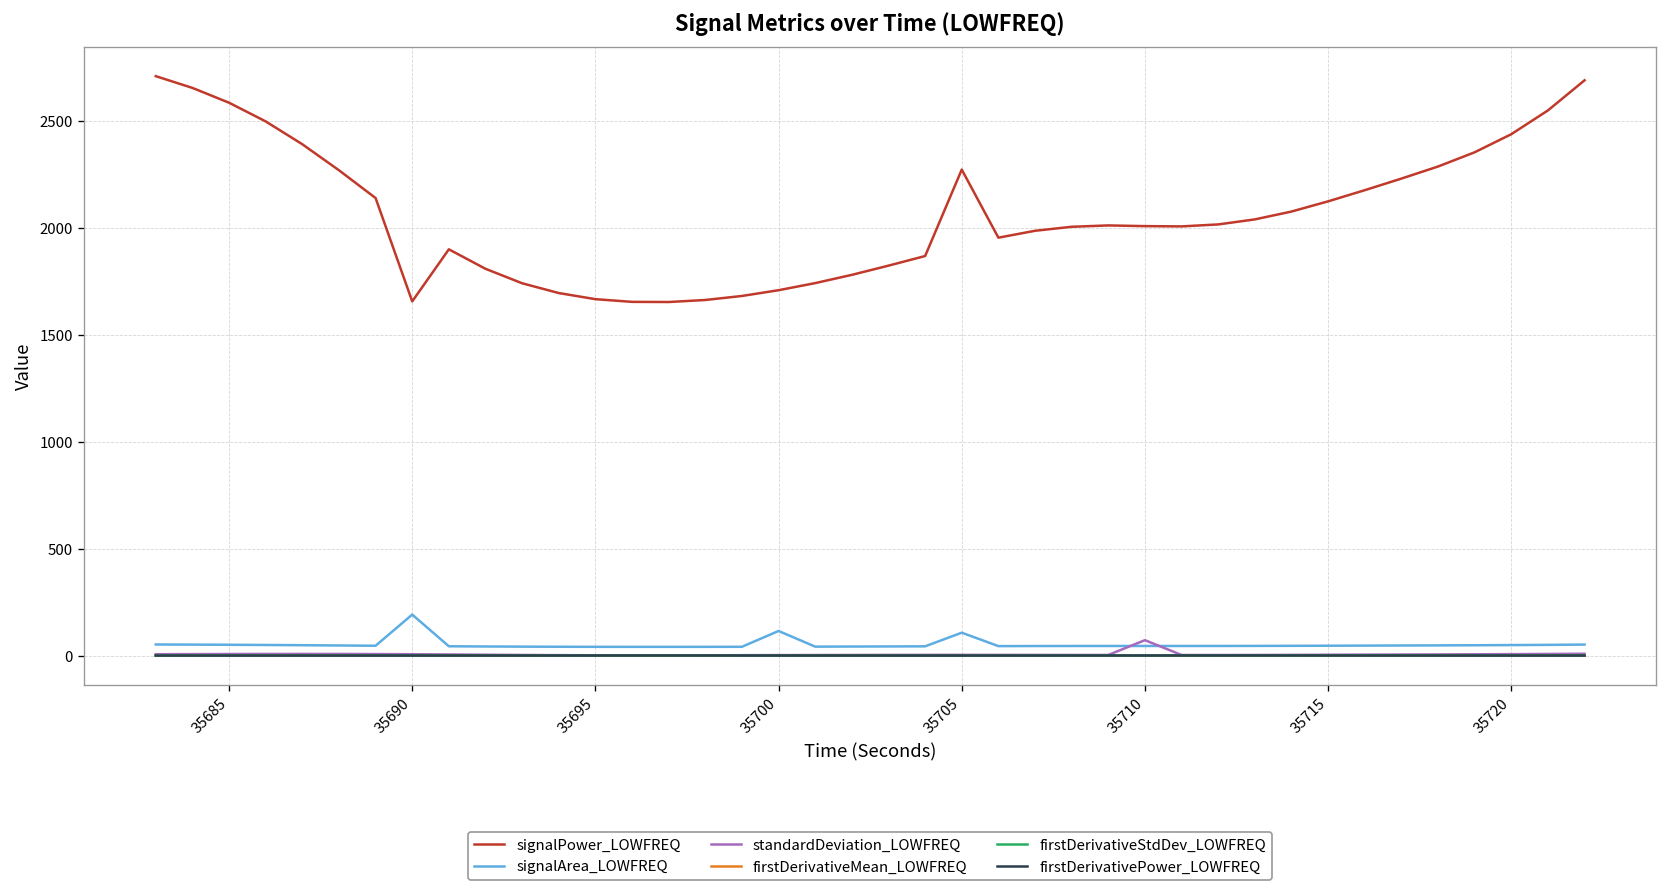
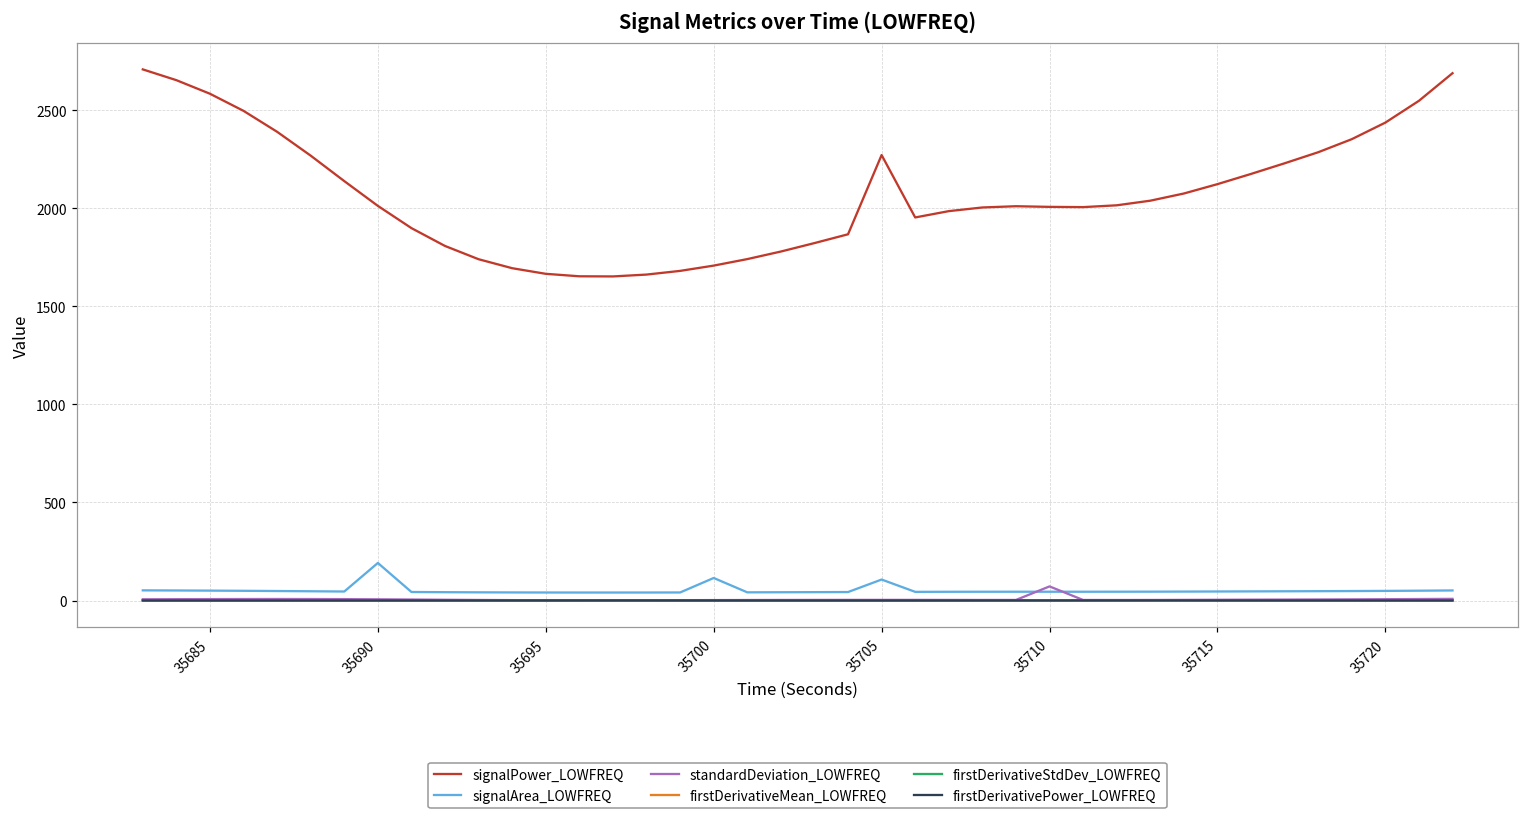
signalPower_LOWFREQ, 35690: 1660 -> 2010
